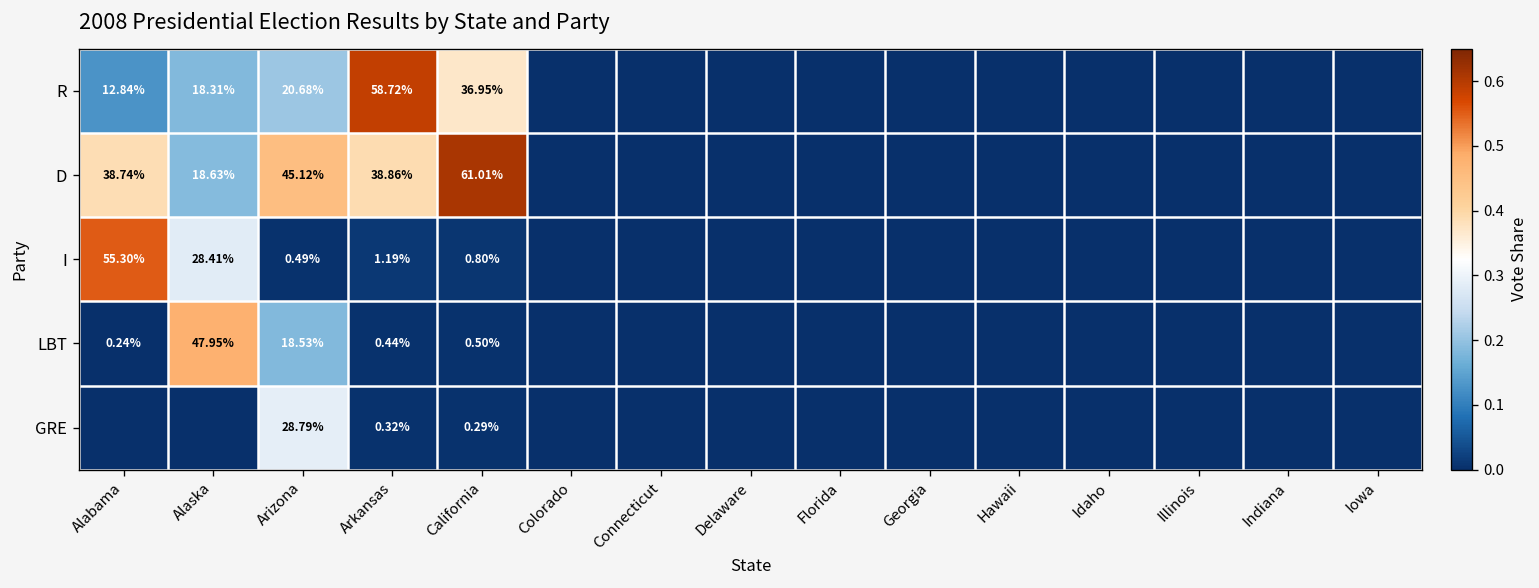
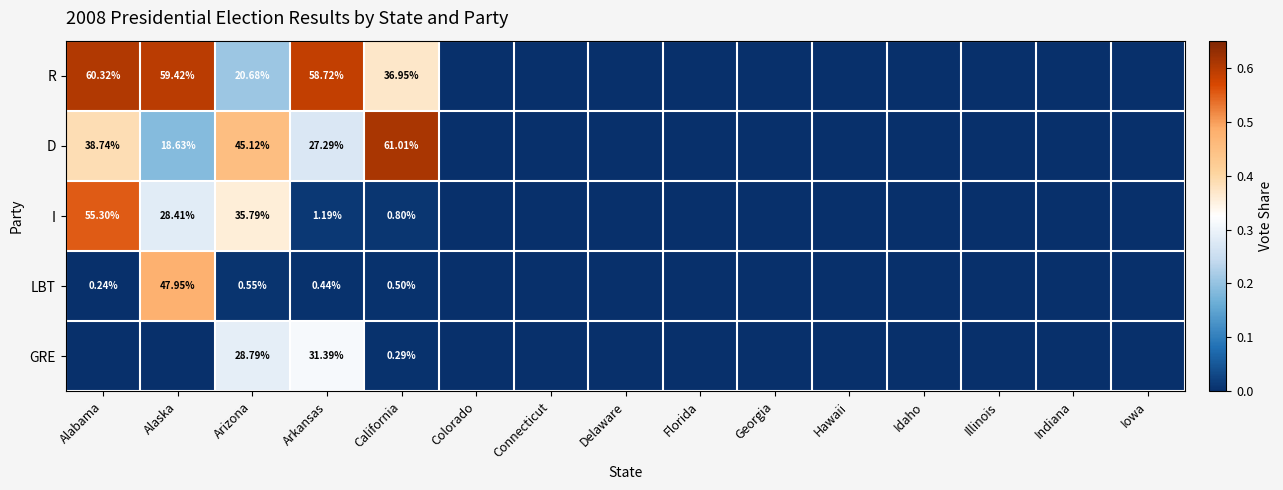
R, Alabama: 12.84% -> 60.32%
R, Alaska: 18.31% -> 59.42%
D, Arkansas: 38.86% -> 27.29%
I, Arizona: 0.49% -> 35.79%
LBT, Arizona: 18.53% -> 0.55%
GRE, Arkansas: 0.32% -> 31.39%
